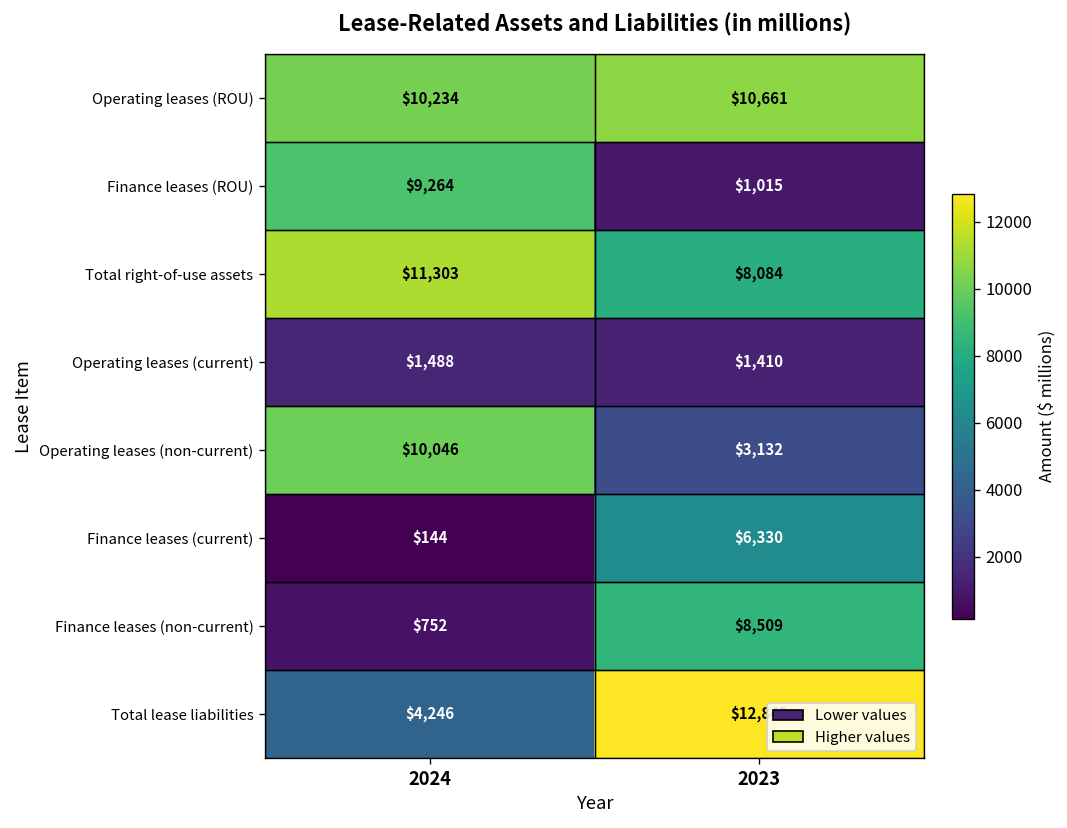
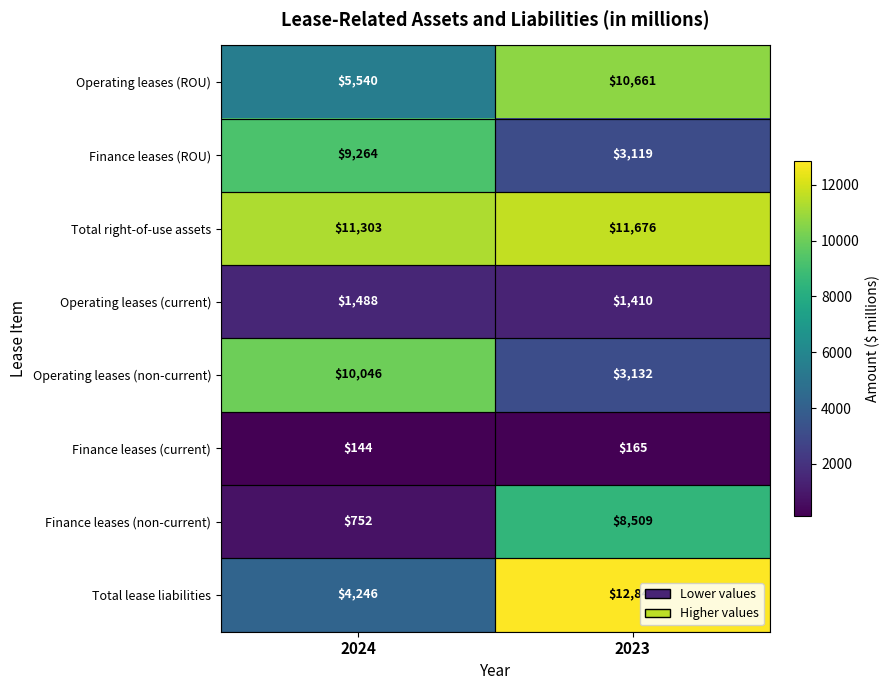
Operating leases (ROU), 2024: $10,234 -> $5,540
Finance leases (ROU), 2023: $1,015 -> $3,119
Total right-of-use assets, 2023: $8,084 -> $11,676
Finance leases (current), 2023: $6,330 -> $165
